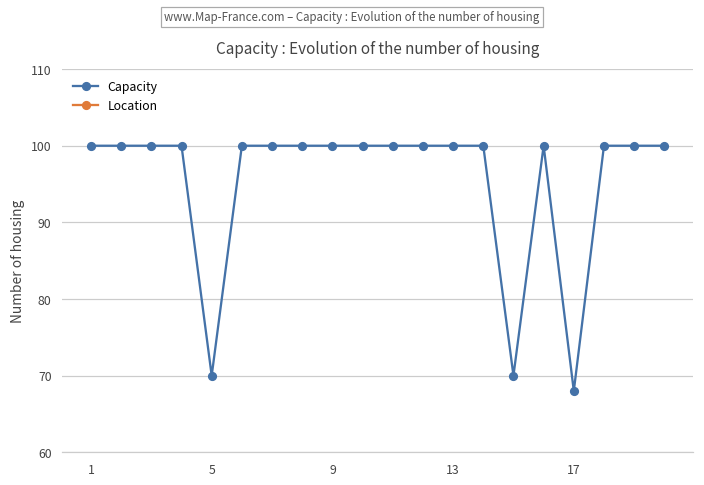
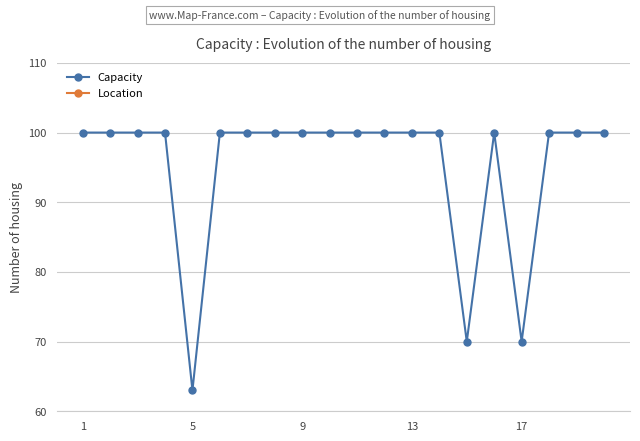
Capacity, 5: 70 -> 63
Capacity, 17: 68 -> 70
